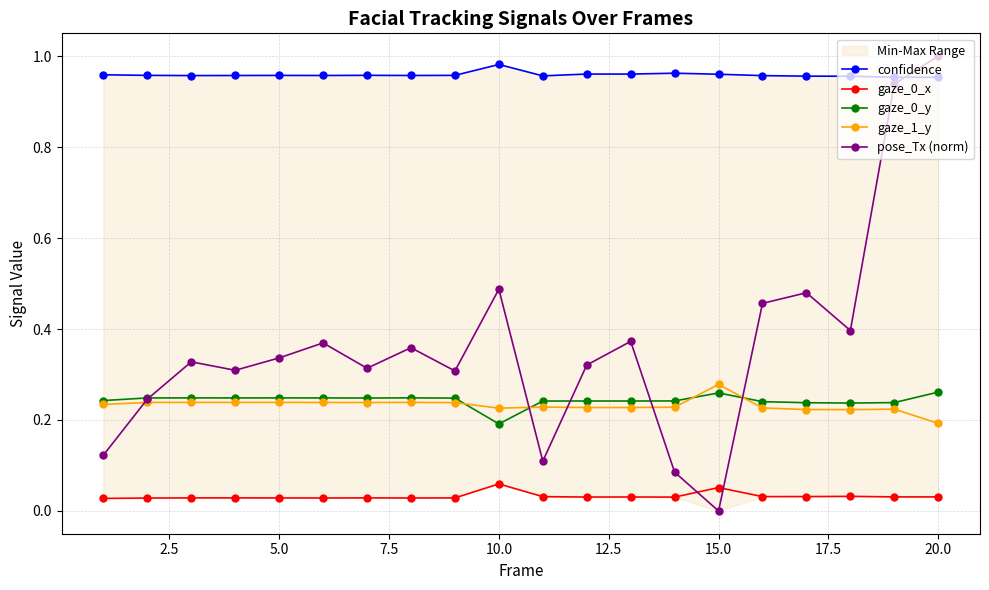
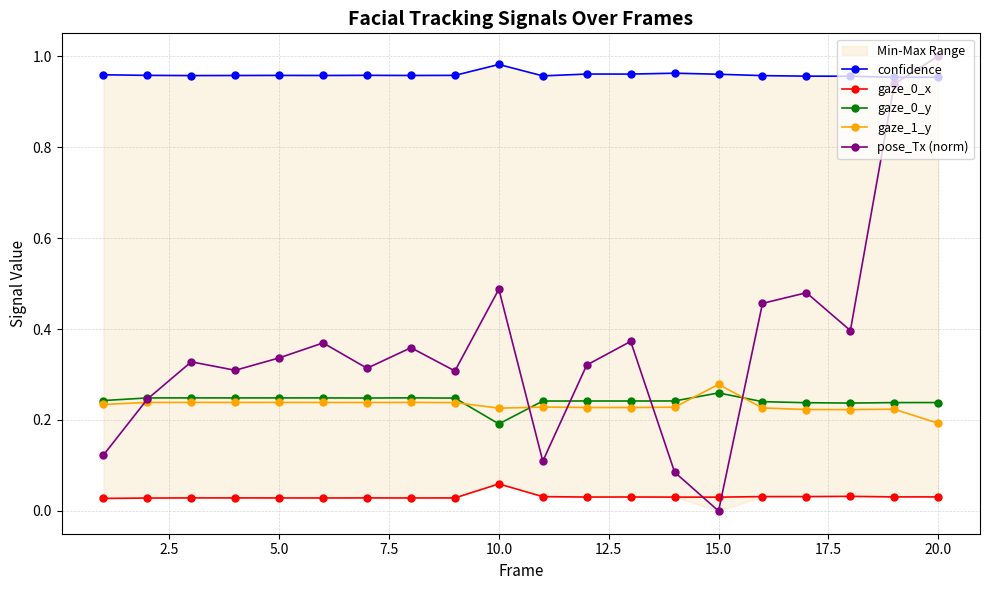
gaze_0_x, 15.0: 0.05 -> 0.03
gaze_0_y, 20.0: 0.26 -> 0.24
